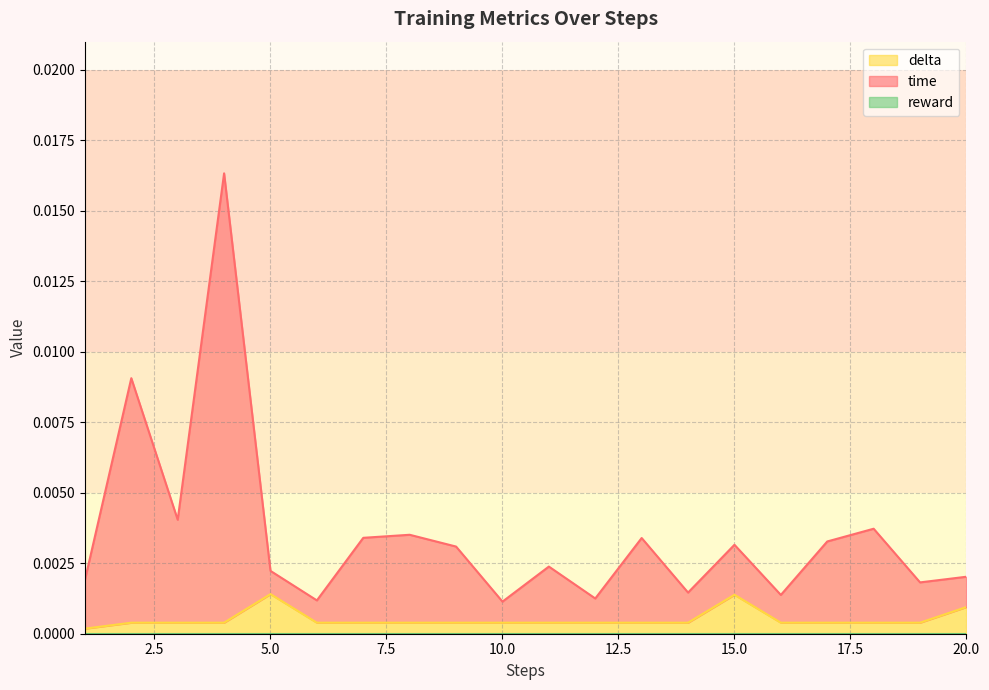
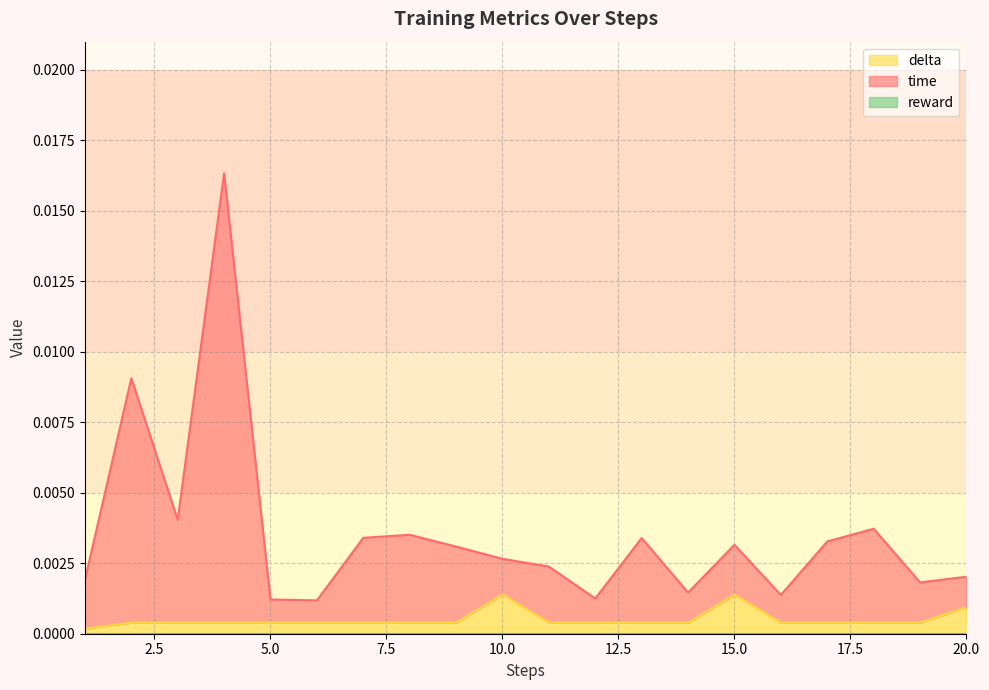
delta, 5.0: 0.0014 -> 0.0004
delta, 10.0: 0.0004 -> 0.0014
time, 10.0: 0.0007 -> 0.0013
